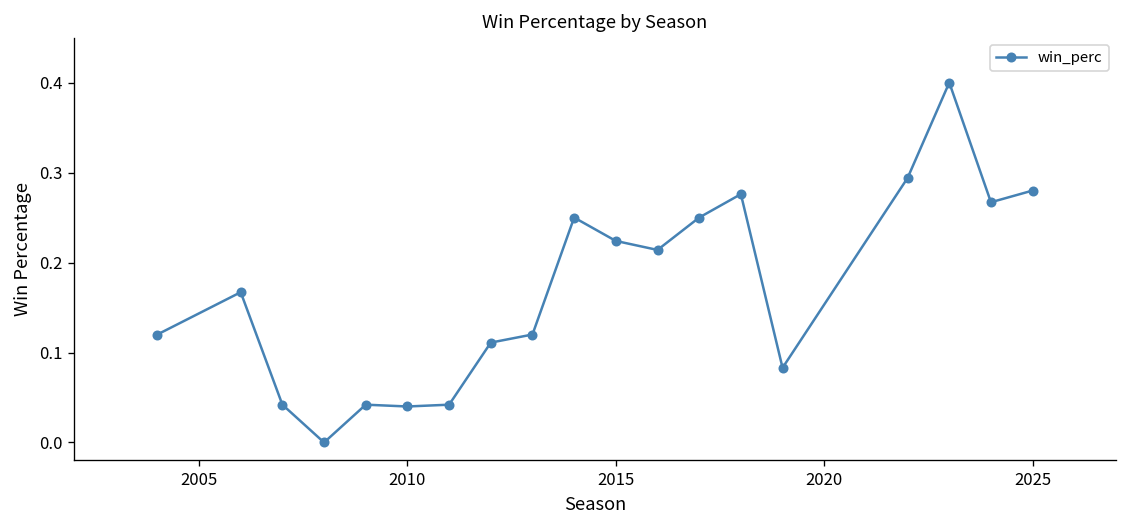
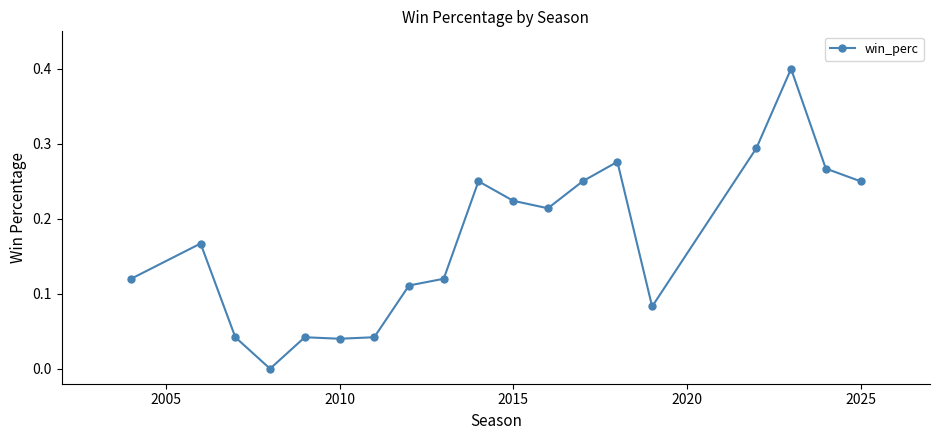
2025: 0.28 -> 0.25
